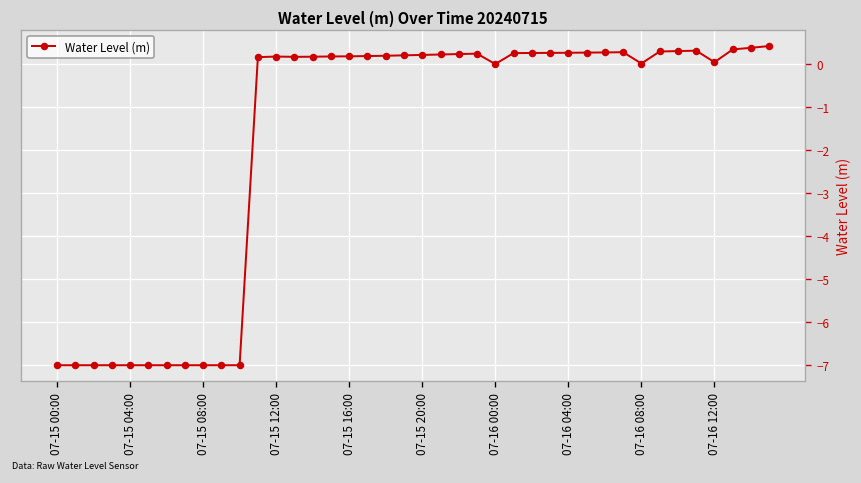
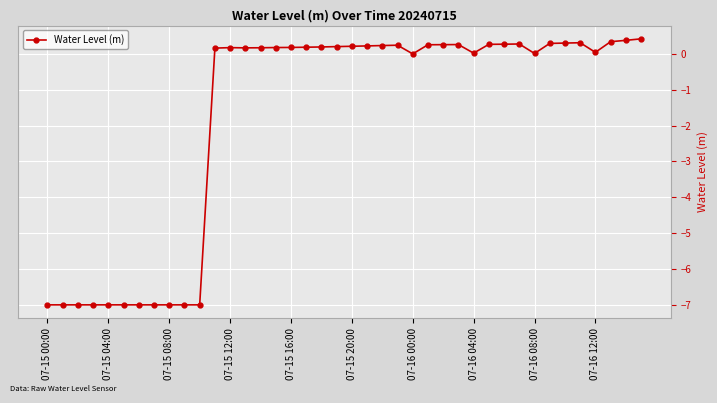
07-16 04:00: 0.3 -> 0.0
